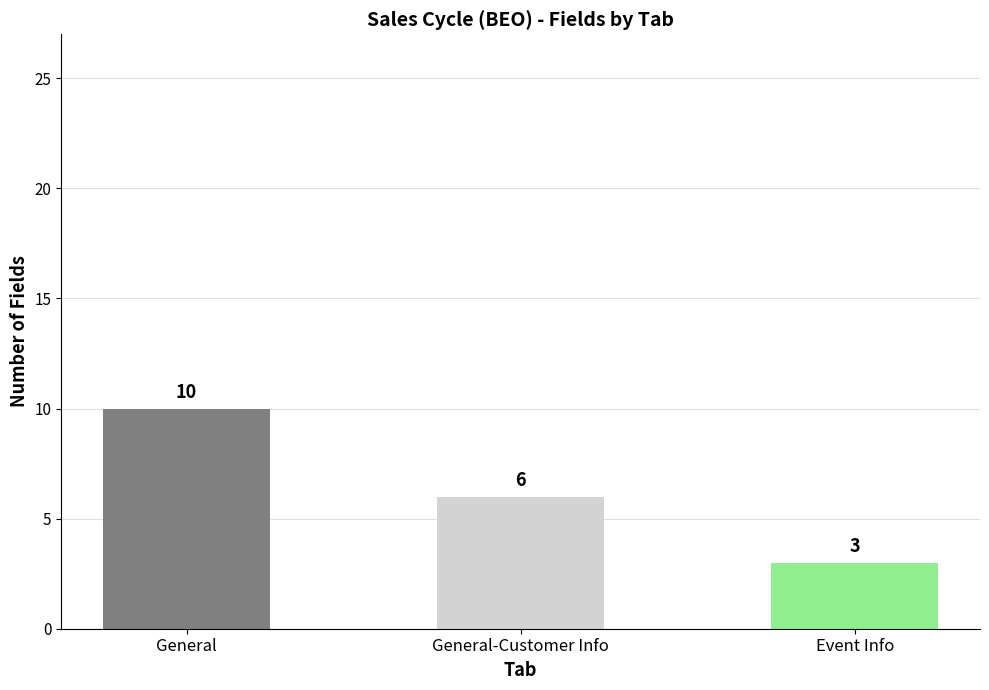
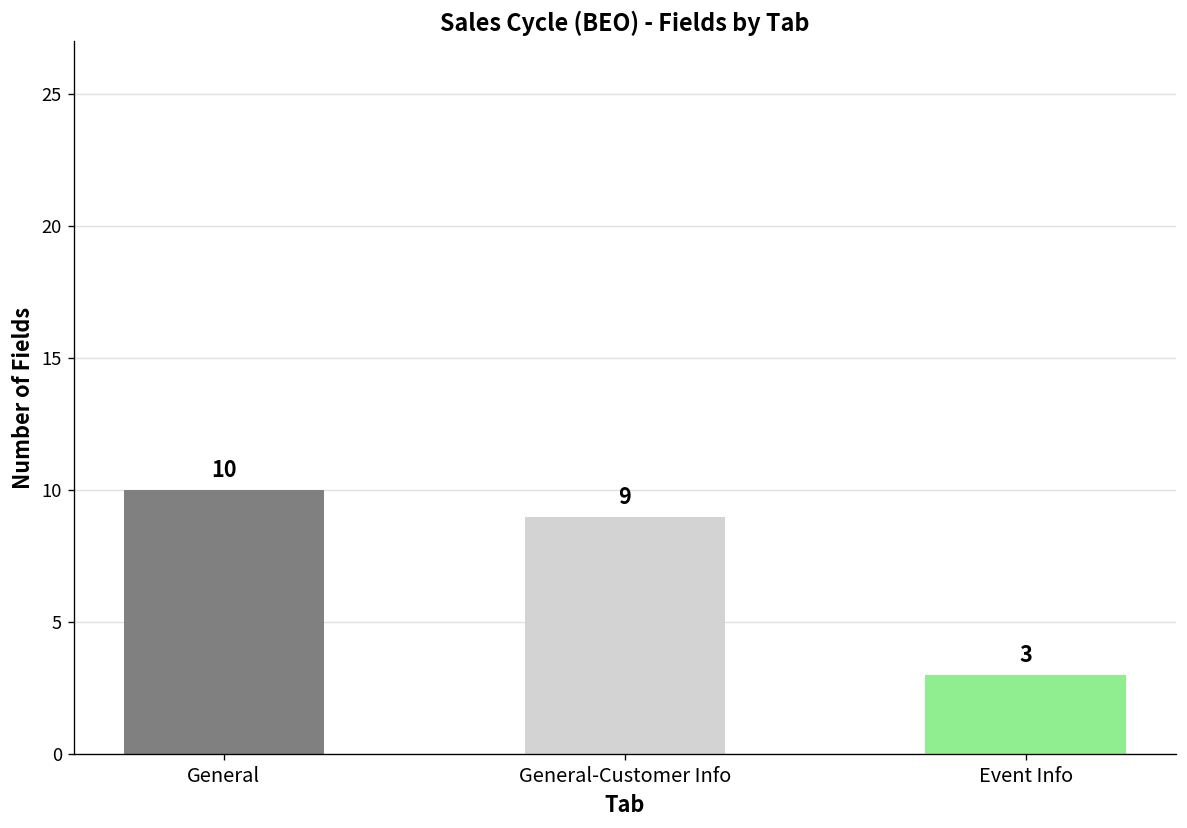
General-Customer Info: 6 -> 9
